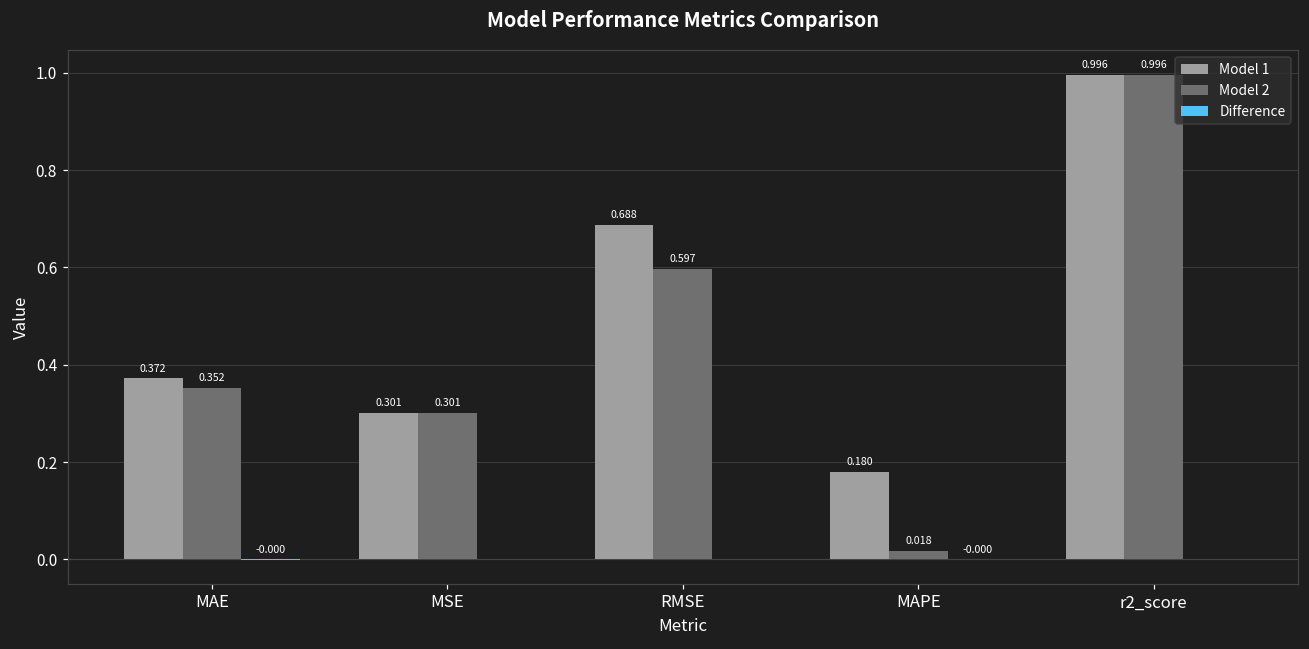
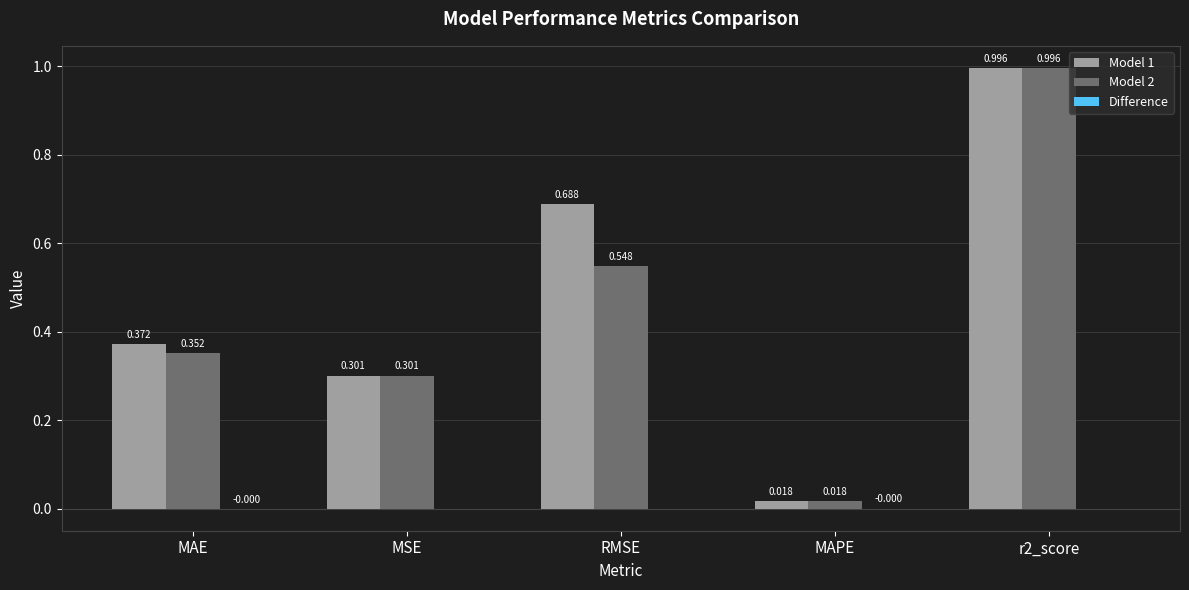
Model 2, RMSE: 0.597 -> 0.548
Model 1, MAPE: 0.180 -> 0.018
